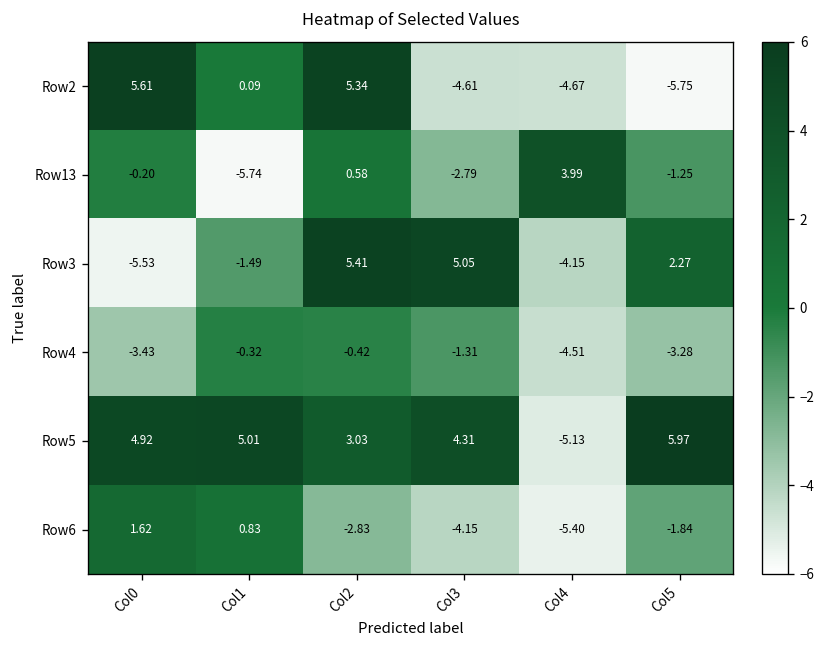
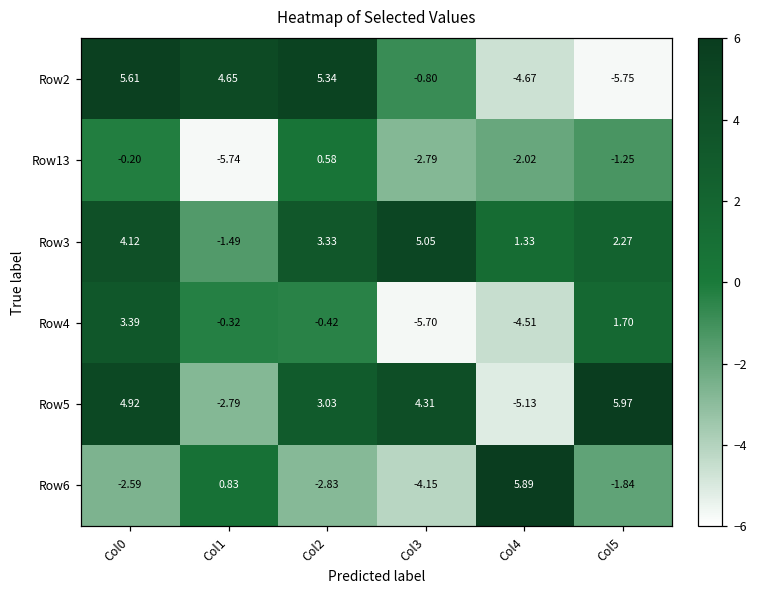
Row2, Col1: 0.09 -> 4.65
Row2, Col3: -4.61 -> -0.80
Row13, Col4: 3.99 -> -2.02
Row3, Col0: -5.53 -> 4.12
Row3, Col2: 5.41 -> 3.33
Row3, Col4: -4.15 -> 1.33
Row4, Col0: -3.43 -> 3.39
Row4, Col3: -1.31 -> -5.70
Row4, Col5: -3.28 -> 1.70
Row5, Col1: 5.01 -> -2.79
Row6, Col0: 1.62 -> -2.59
Row6, Col4: -5.40 -> 5.89
